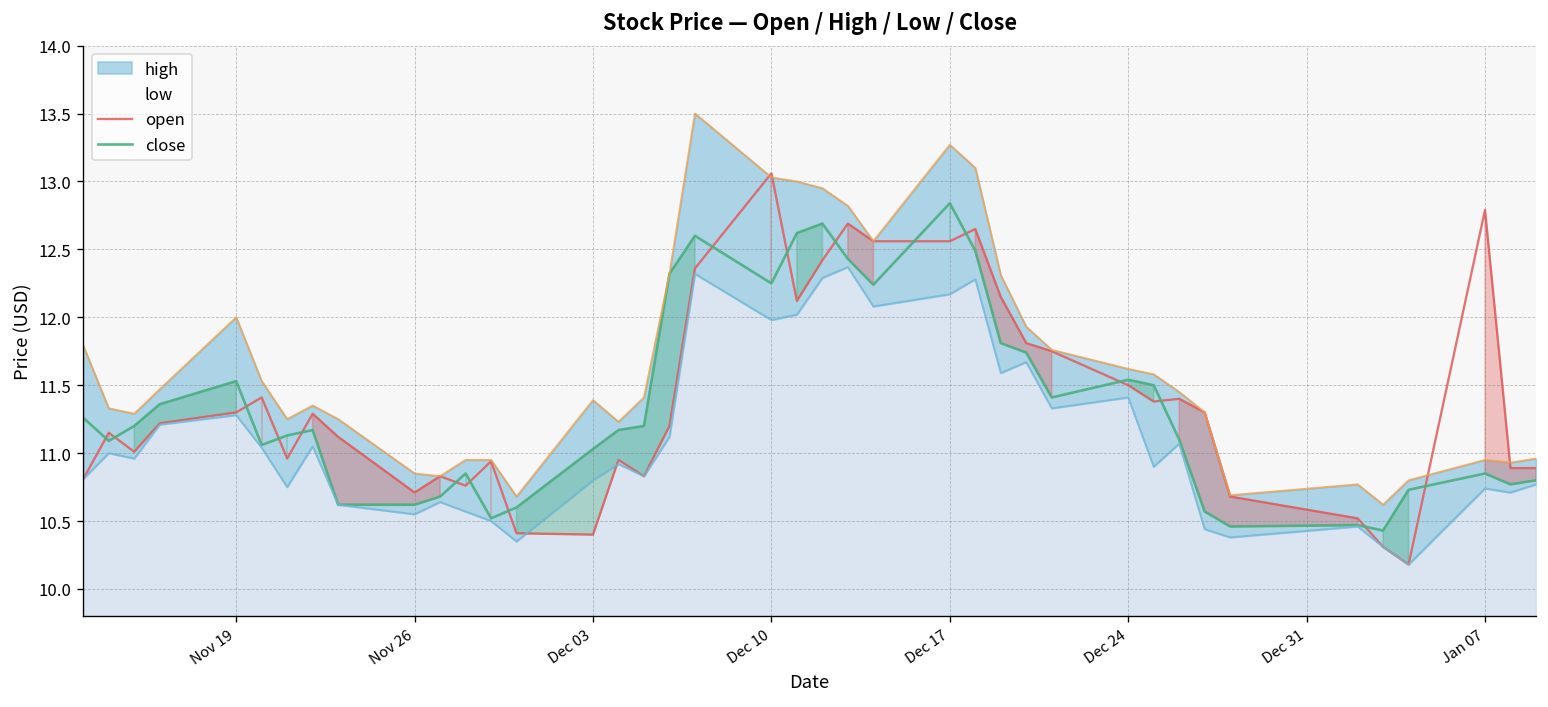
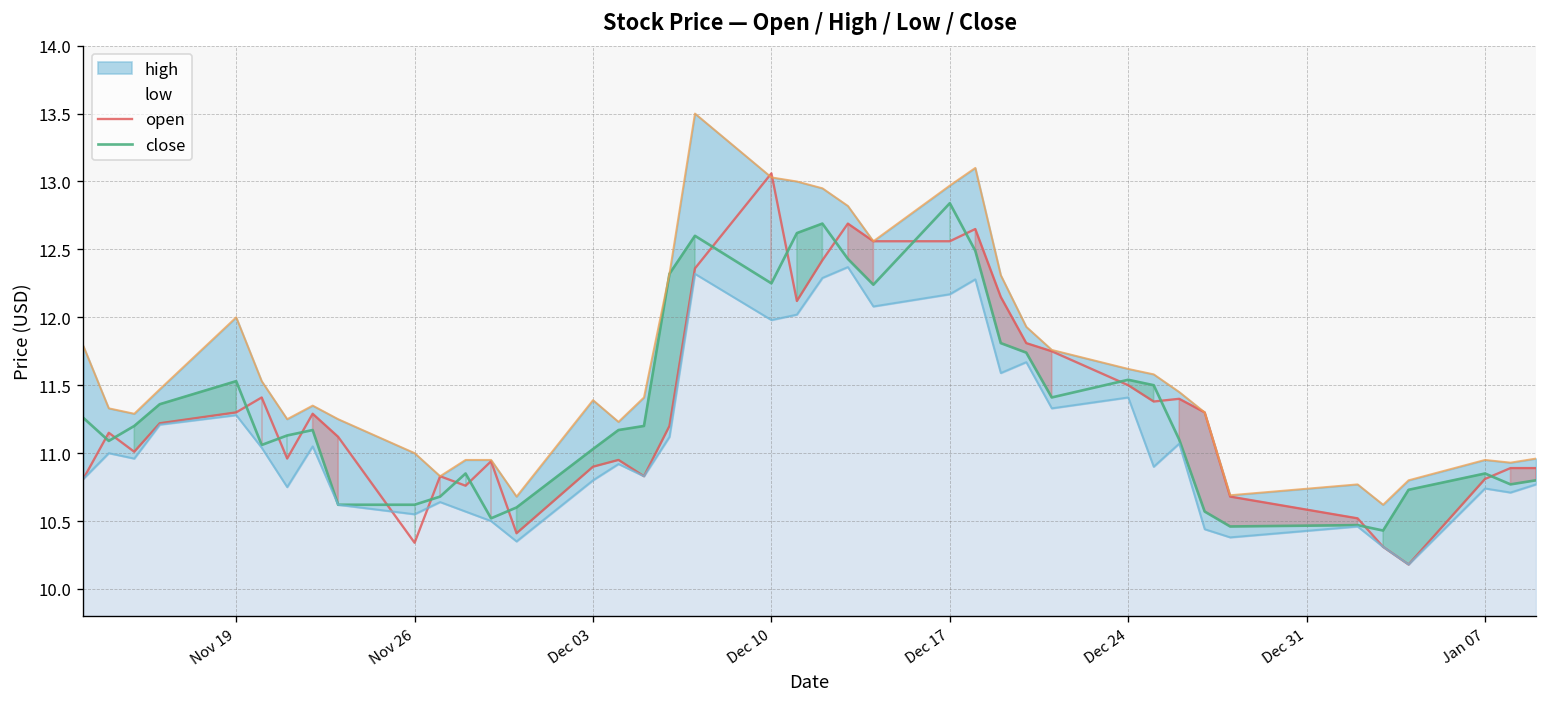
open, Nov 26: 10.71 -> 10.34
high, Nov 26: 10.85 -> 11.00
open, Dec 03: 10.4 -> 10.9
high, Dec 17: 13.27 -> 12.97
open, Jan 07: 12.79 -> 10.81
